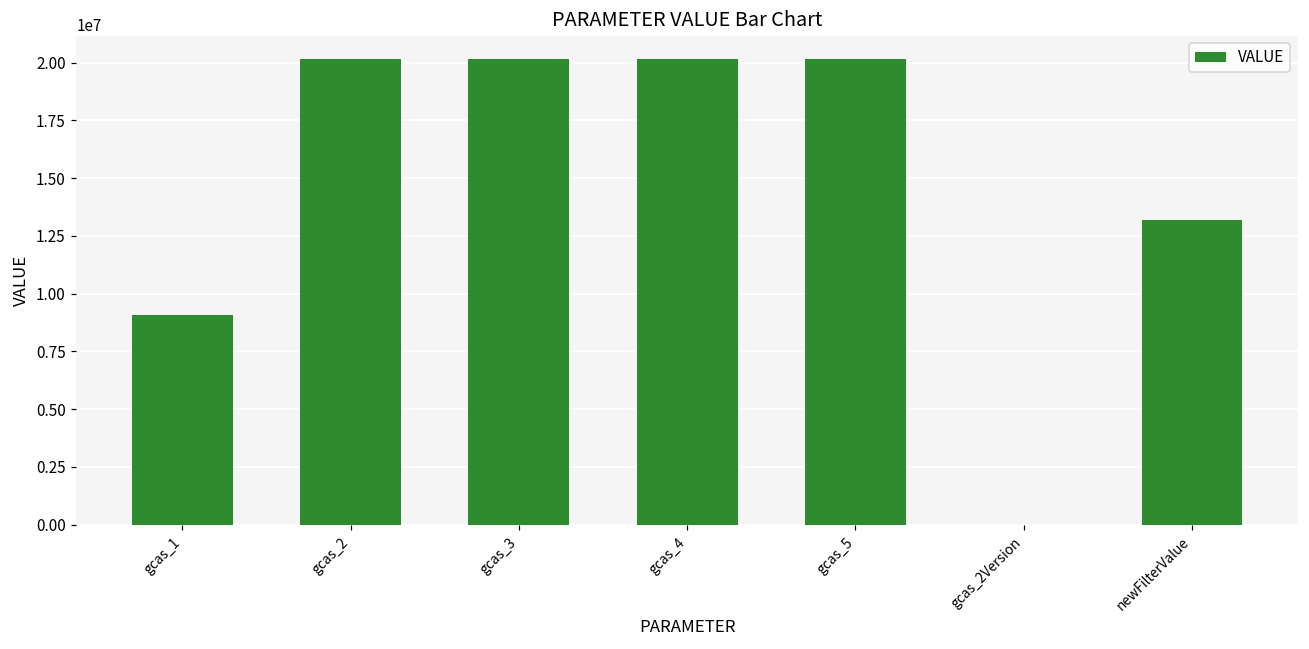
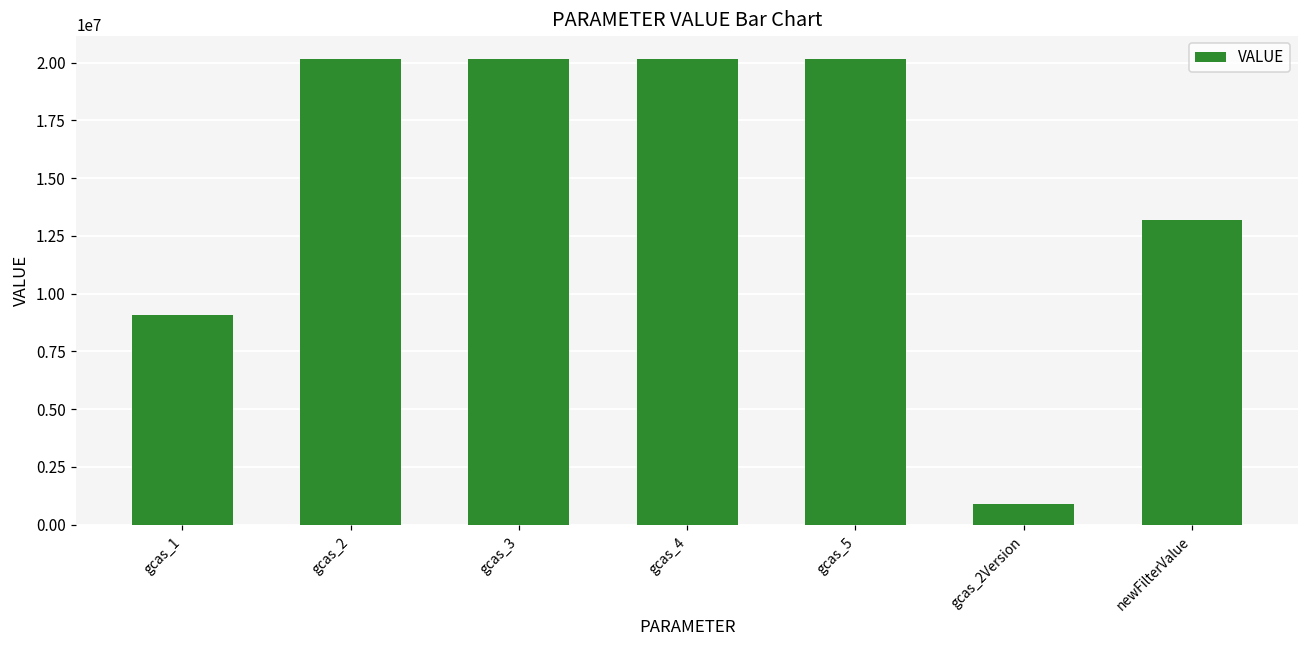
gcas_2Version: 0 -> 900000
